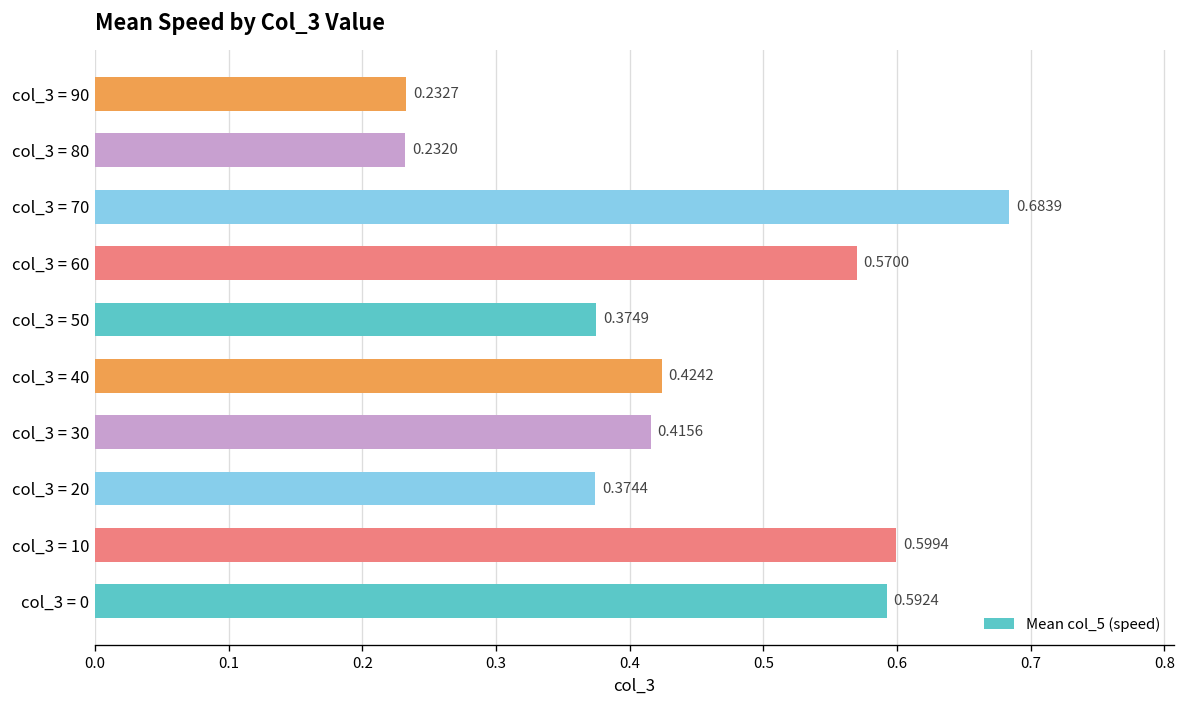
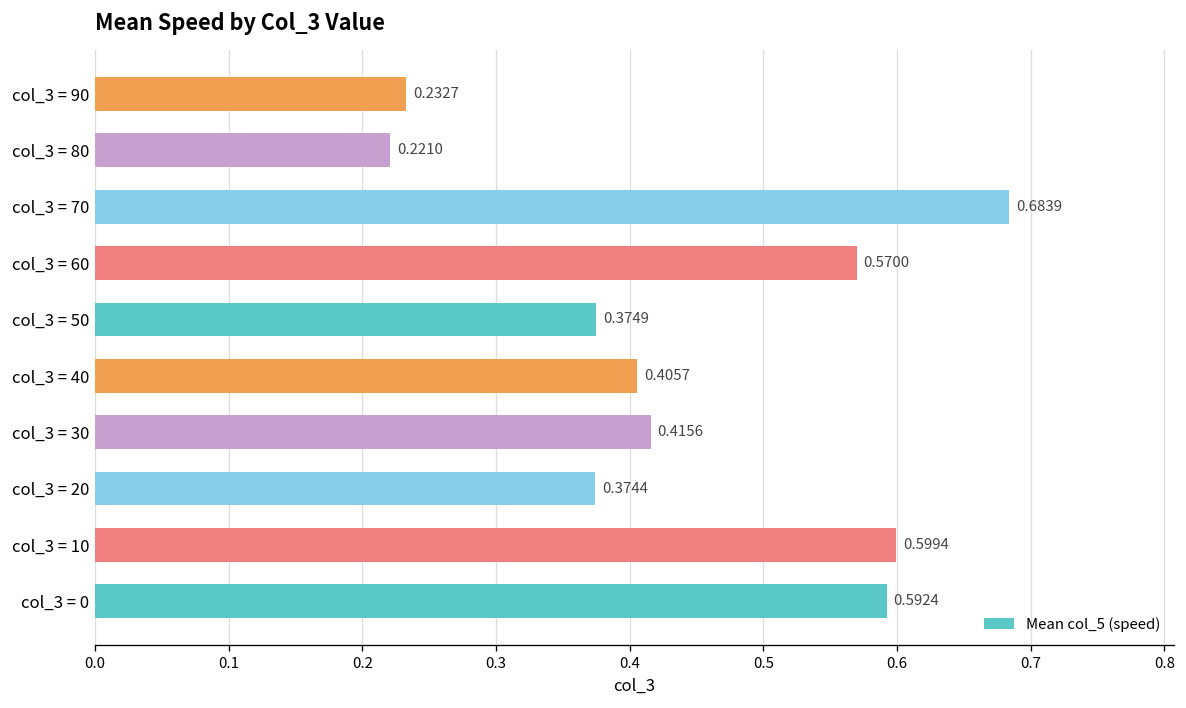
col_3 = 80: 0.2320 -> 0.2210
col_3 = 40: 0.4242 -> 0.4057
